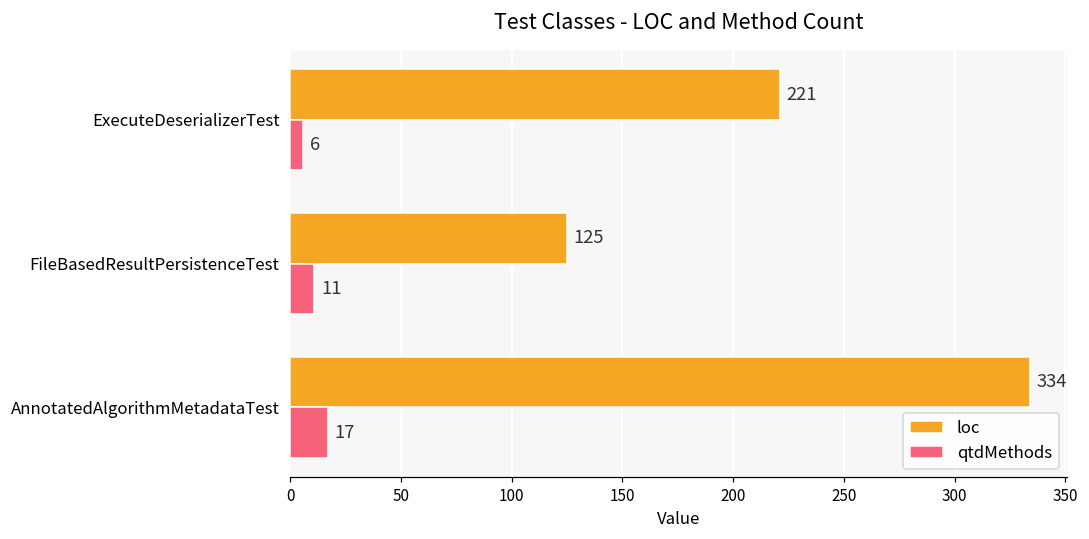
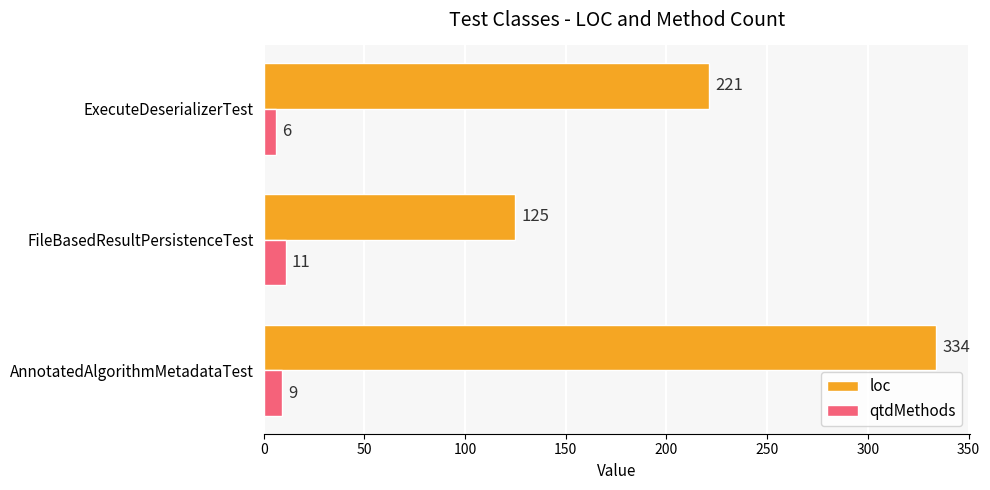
qtdMethods, AnnotatedAlgorithmMetadataTest: 17 -> 9
